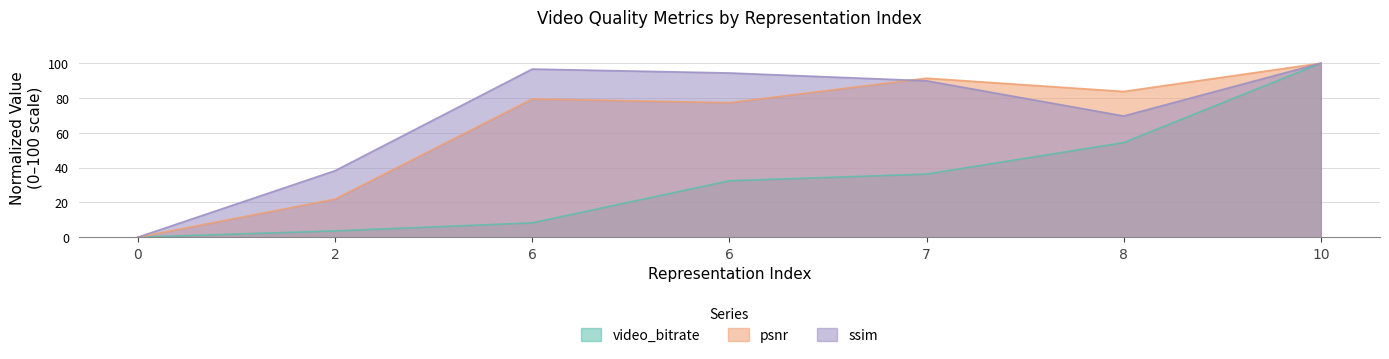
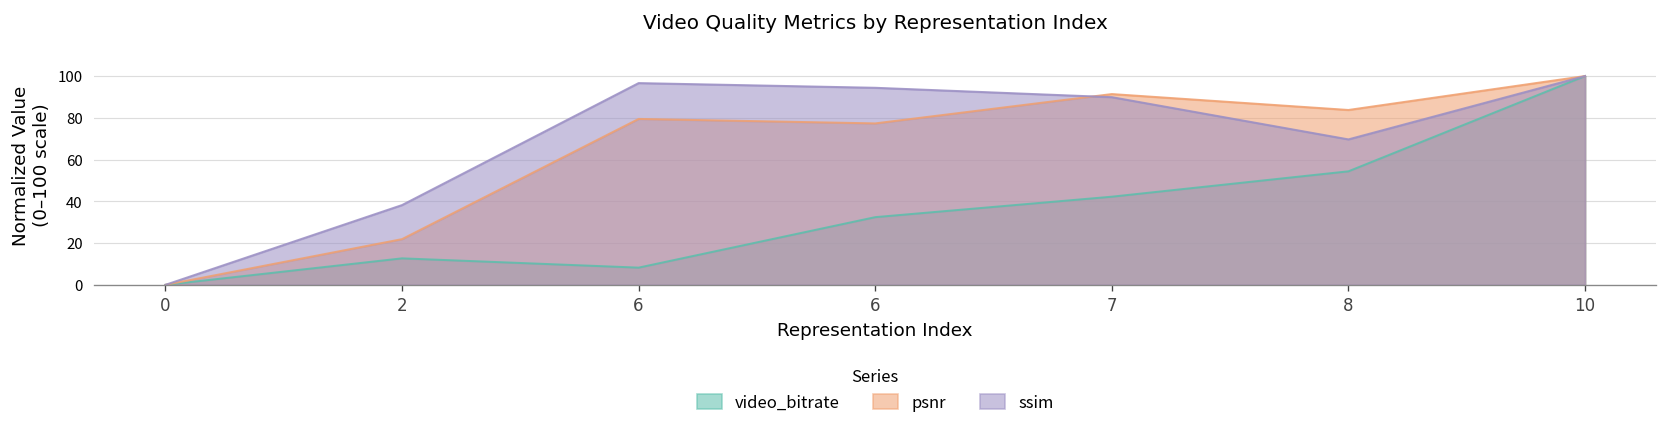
video_bitrate, 2: 4 -> 13
video_bitrate, 7: 36 -> 42
